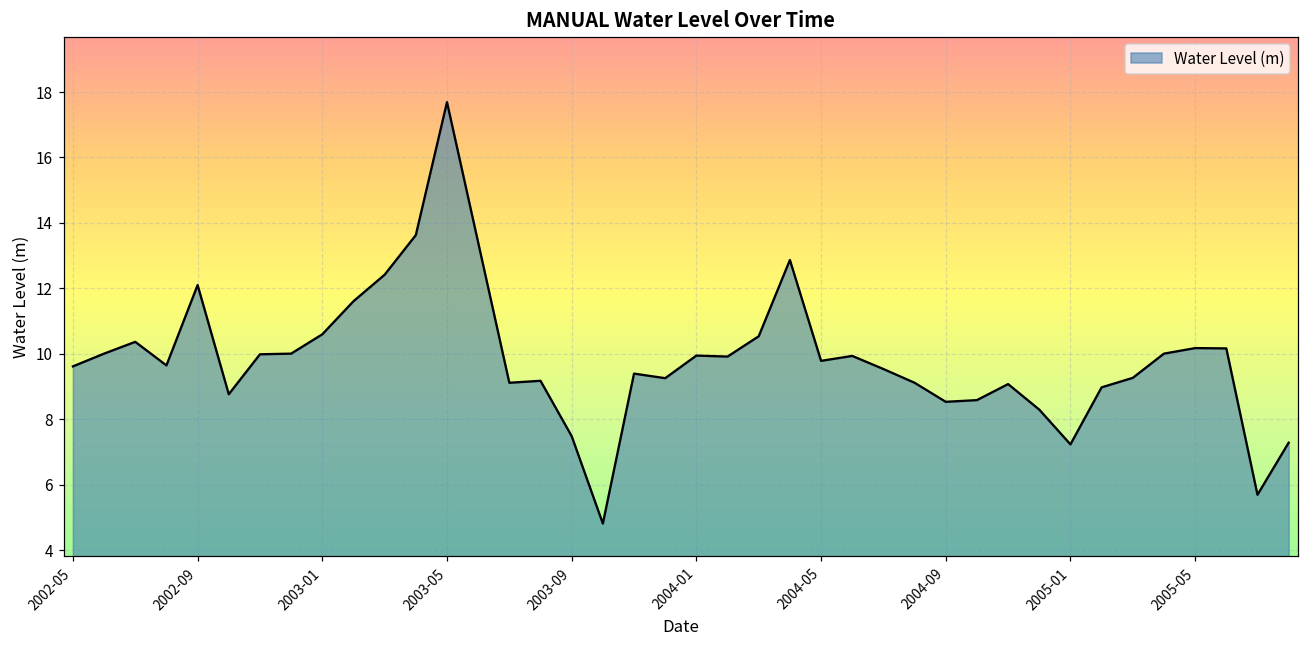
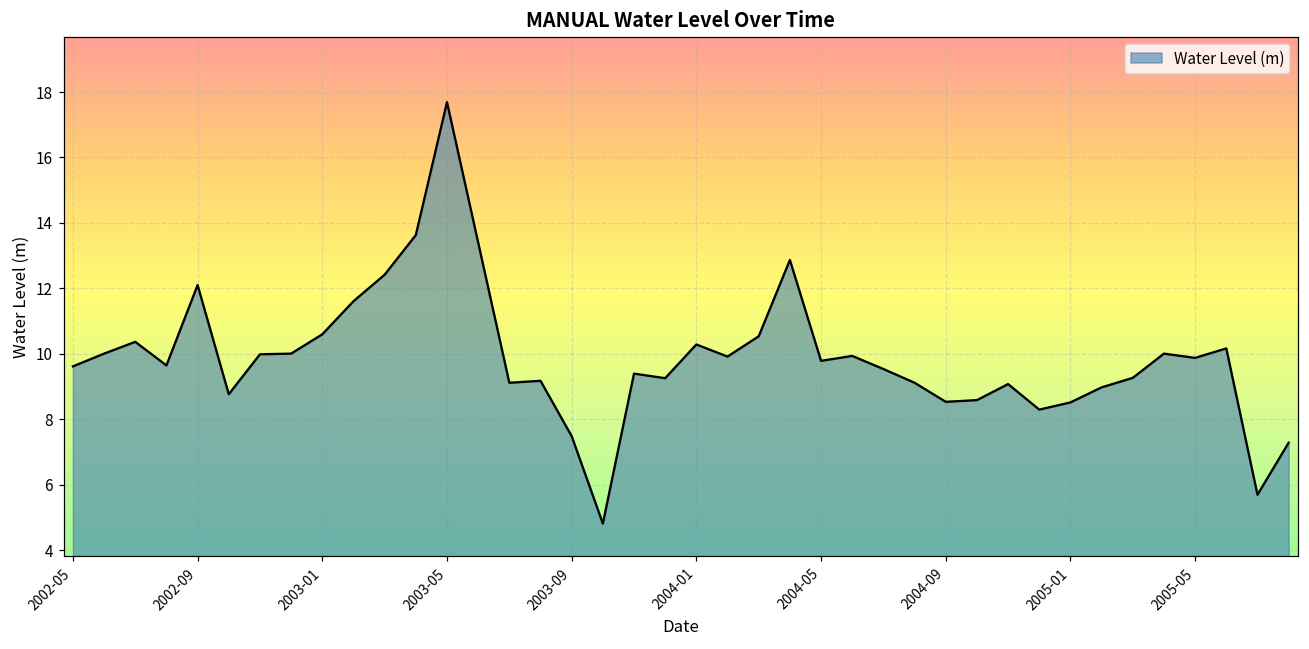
2004-01: 9.9 -> 10.3
2005-01: 7.2 -> 8.5
2005-05: 10.2 -> 9.9
